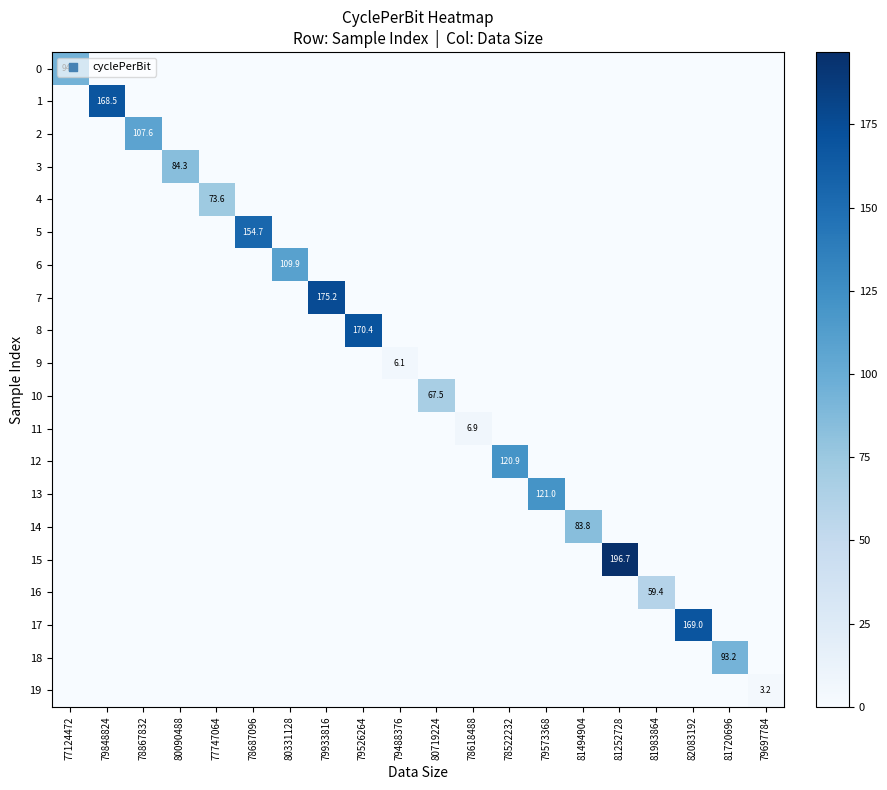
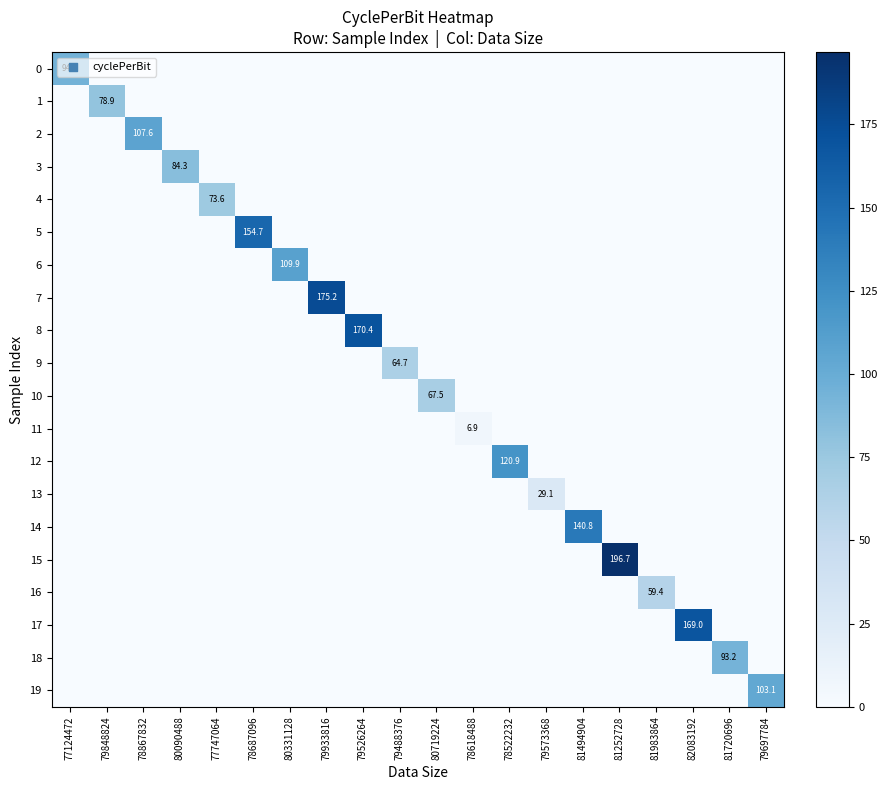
1, 79848824: 168.5 -> 78.9
9, 79488376: 6.1 -> 64.7
13, 79573368: 121.0 -> 29.1
14, 81494904: 83.8 -> 140.8
19, 79697784: 3.2 -> 103.1
